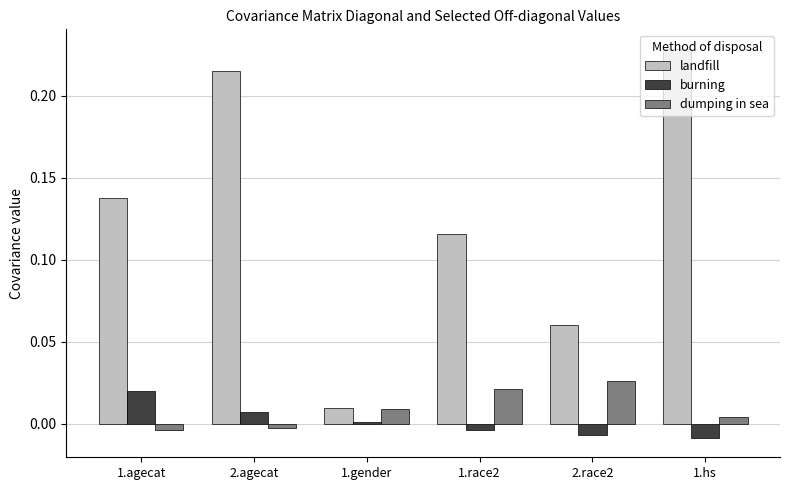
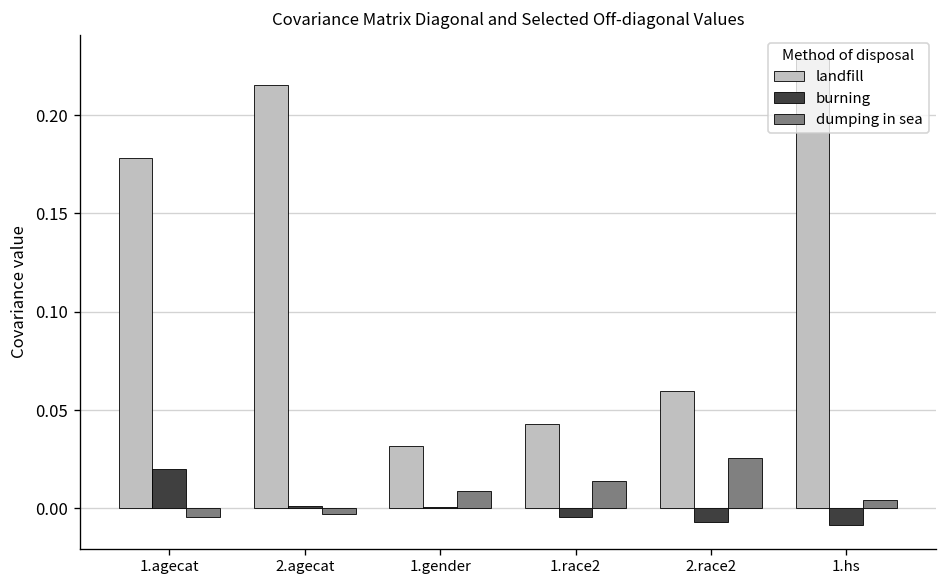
landfill, 1.agecat: 0.138 -> 0.178
burning, 2.agecat: 0.007 -> 0.001
landfill, 1.gender: 0.010 -> 0.032
landfill, 1.race2: 0.116 -> 0.043
dumping in sea, 1.race2: 0.021 -> 0.014
